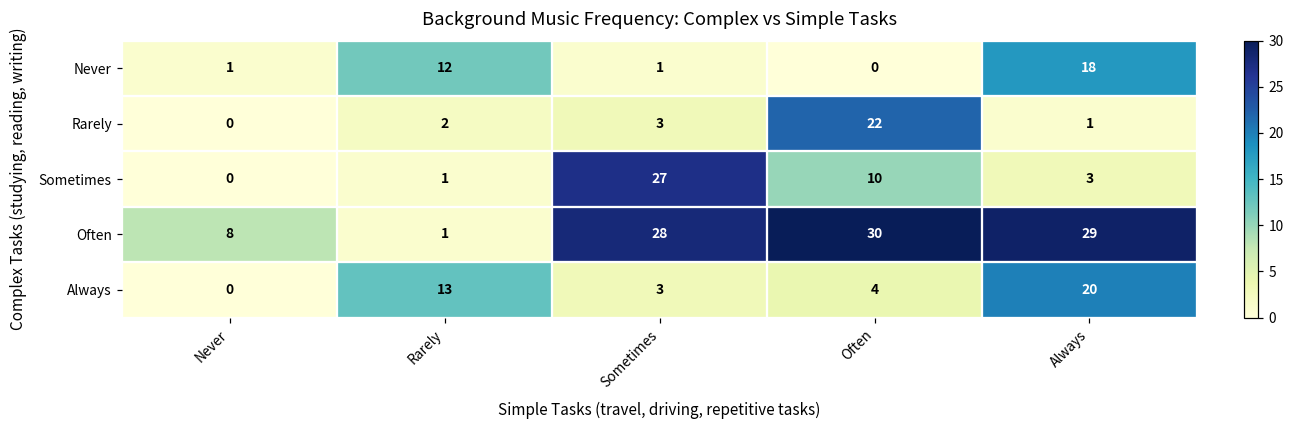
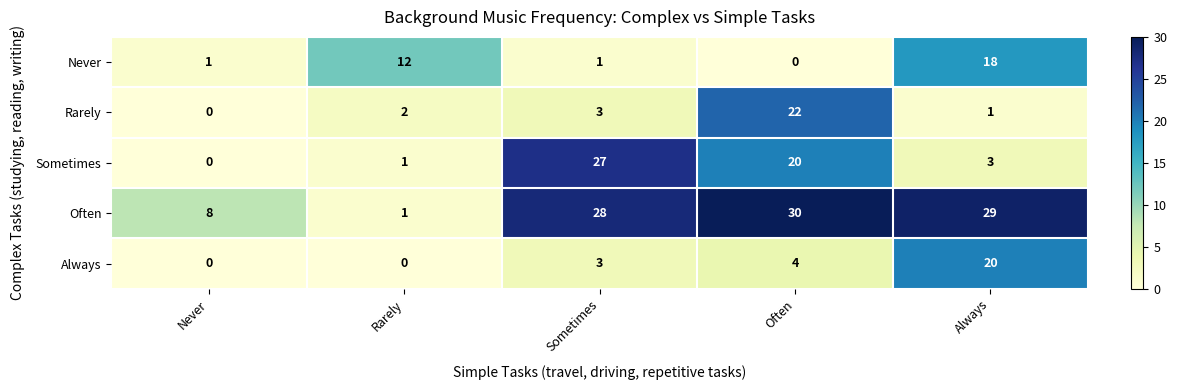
Sometimes, Often: 10 -> 20
Always, Rarely: 13 -> 0
